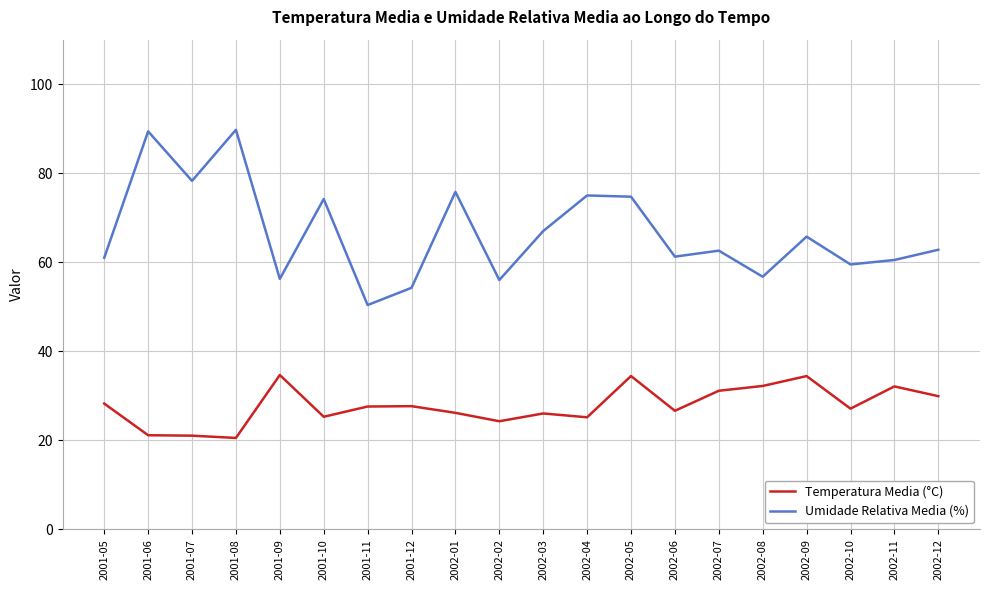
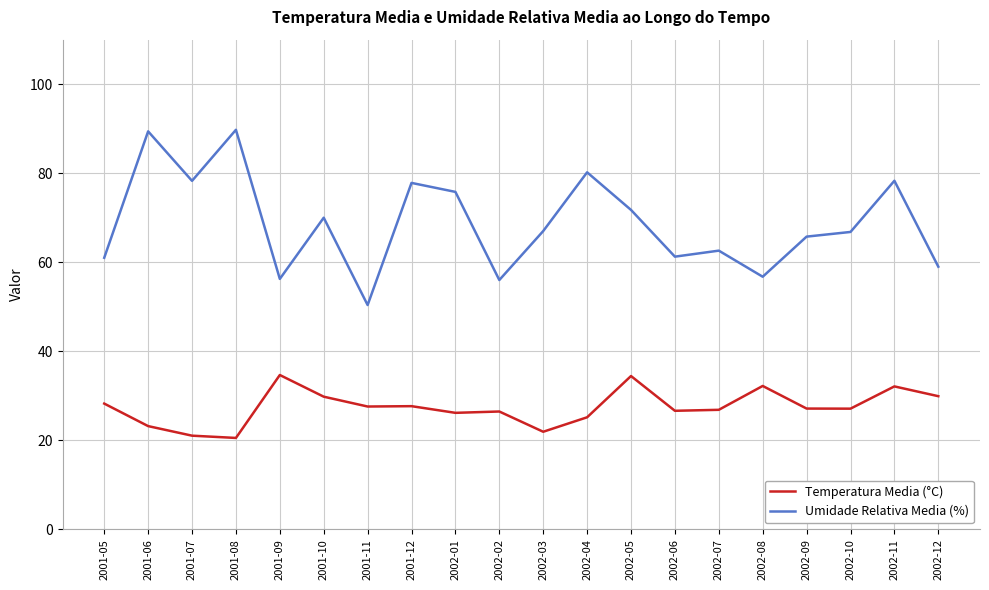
Temperatura Media (°C), 2001-06: 21 -> 23
Temperatura Media (°C), 2001-10: 25 -> 30
Umidade Relativa Media (%), 2001-10: 74 -> 70
Umidade Relativa Media (%), 2001-12: 54 -> 78
Temperatura Media (°C), 2002-02: 24 -> 26
Temperatura Media (°C), 2002-03: 26 -> 22
Umidade Relativa Media (%), 2002-04: 75 -> 80
Umidade Relativa Media (%), 2002-05: 75 -> 72
Temperatura Media (°C), 2002-07: 31 -> 27
Temperatura Media (°C), 2002-09: 34 -> 27
Umidade Relativa Media (%), 2002-10: 60 -> 67
Umidade Relativa Media (%), 2002-11: 61 -> 78
Umidade Relativa Media (%), 2002-12: 63 -> 59
